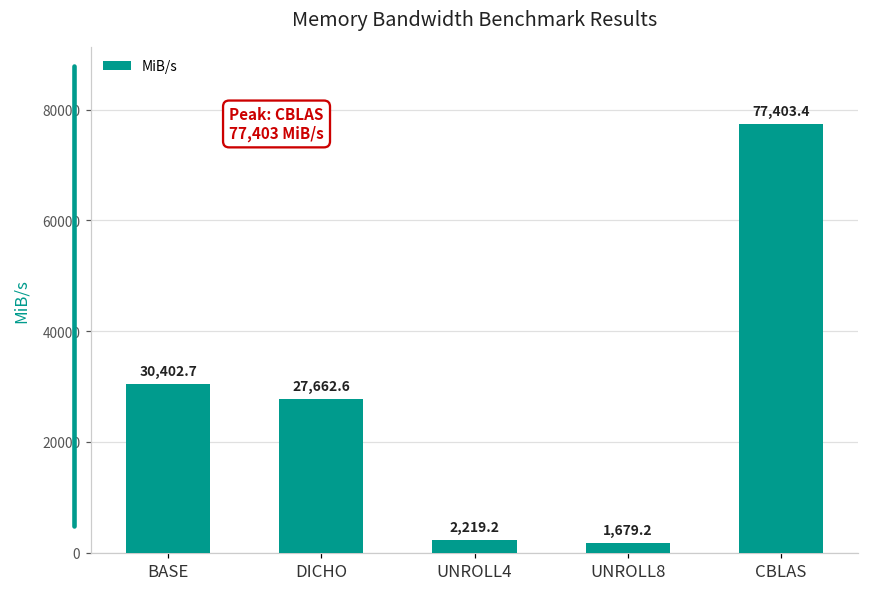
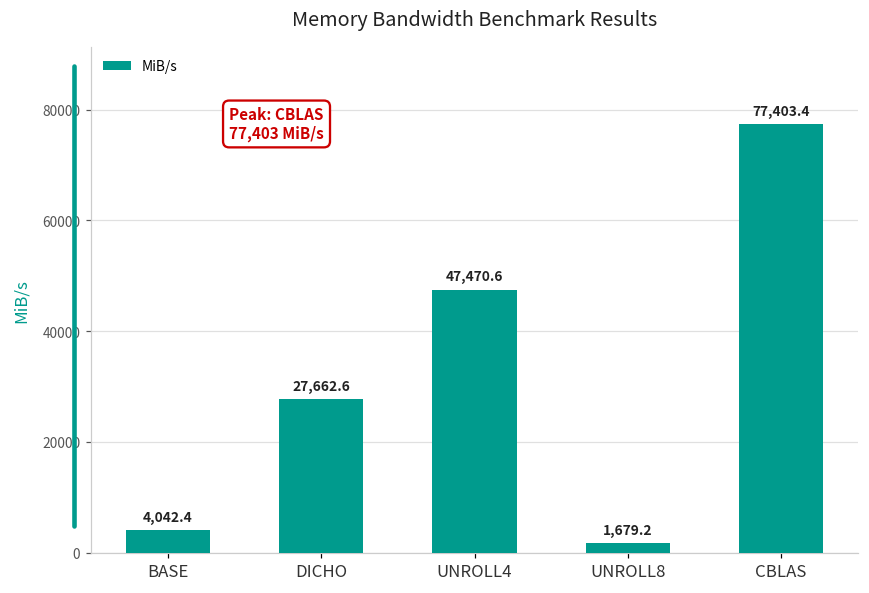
BASE: 30,402.7 -> 4,042.4
UNROLL4: 2,219.2 -> 47,470.6
